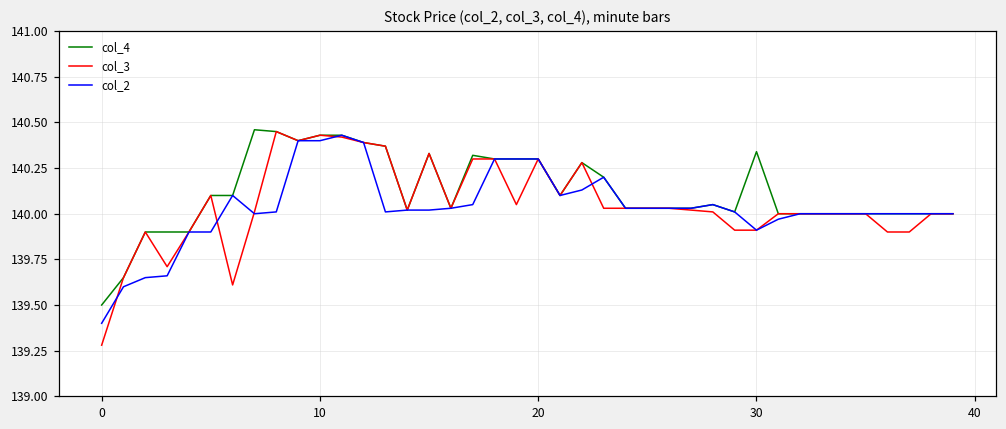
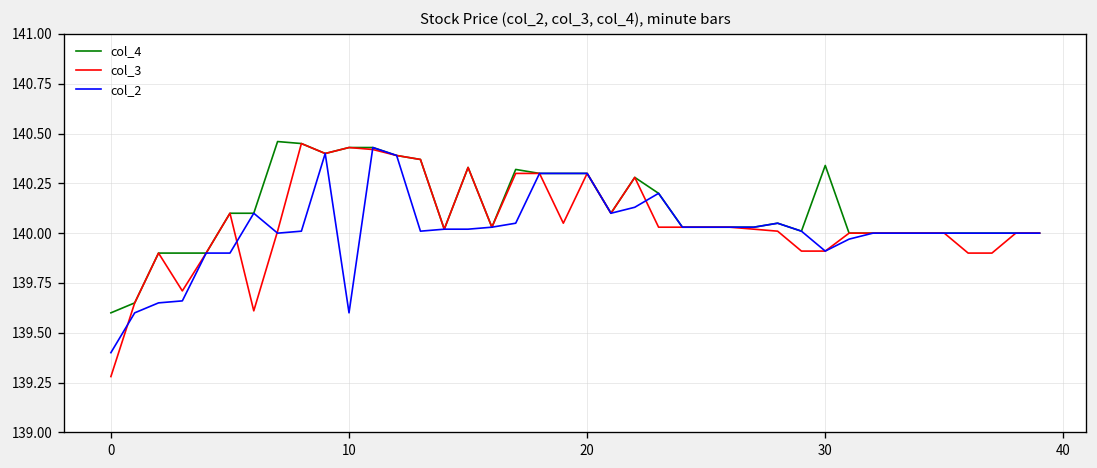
col_4, 0: 139.5 -> 139.6
col_2, 10: 140.4 -> 139.6
